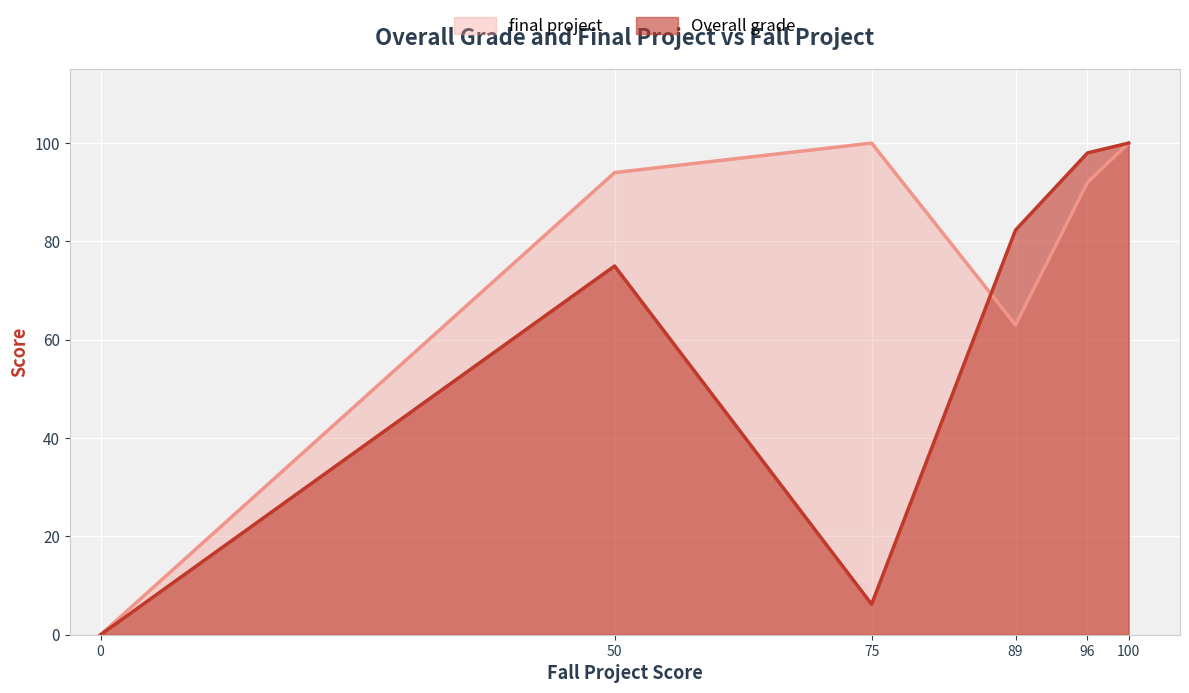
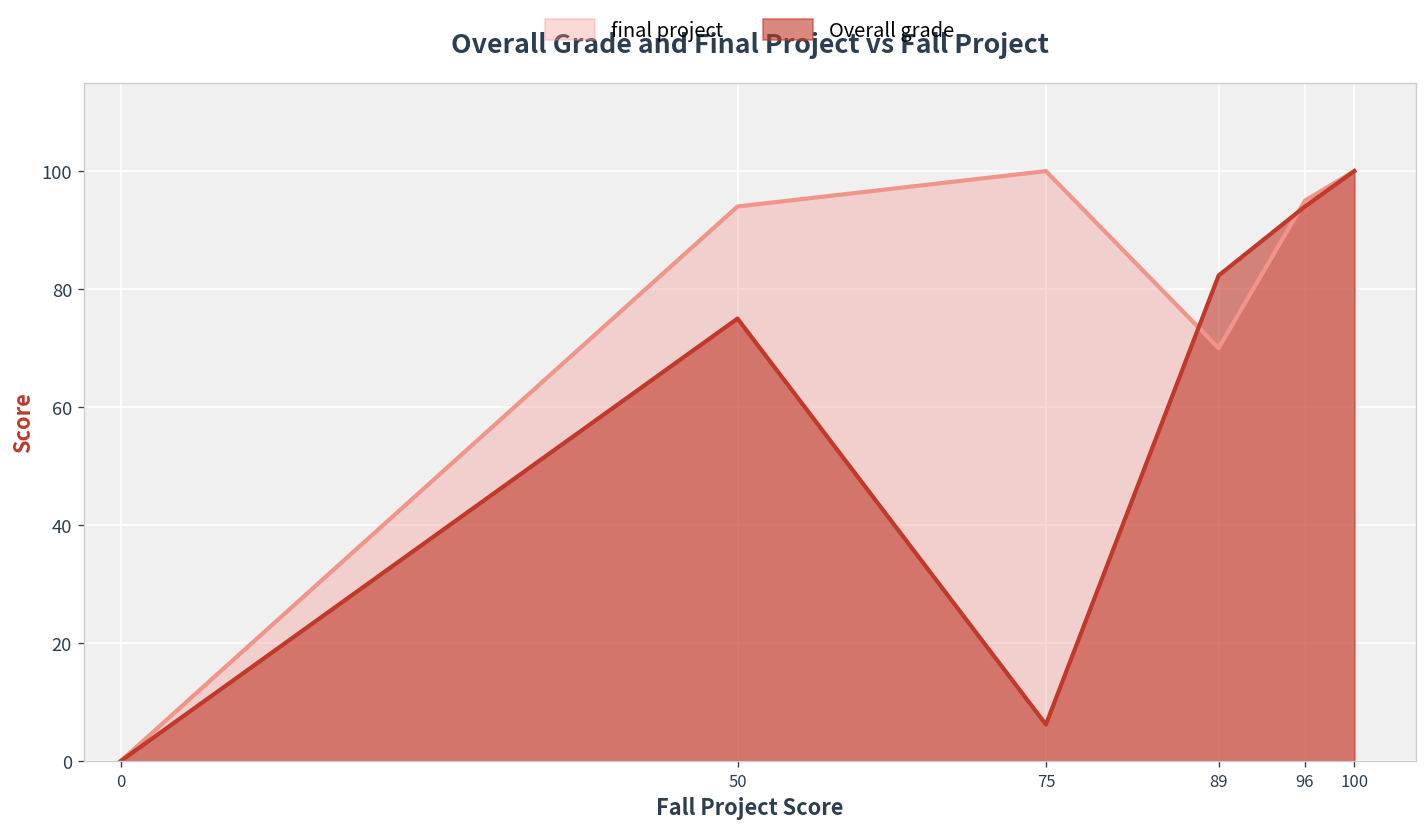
final project, 89: 63 -> 70
final project, 96: 92 -> 95
Overall grade, 96: 98 -> 94
